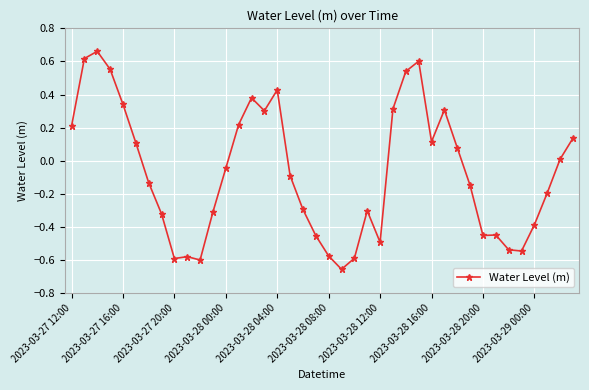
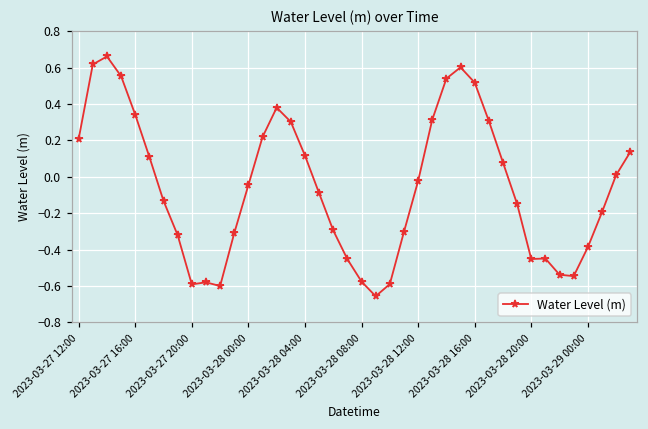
2023-03-28 04:00: 0.43 -> 0.12
2023-03-28 12:00: -0.49 -> -0.02
2023-03-28 16:00: 0.11 -> 0.52
